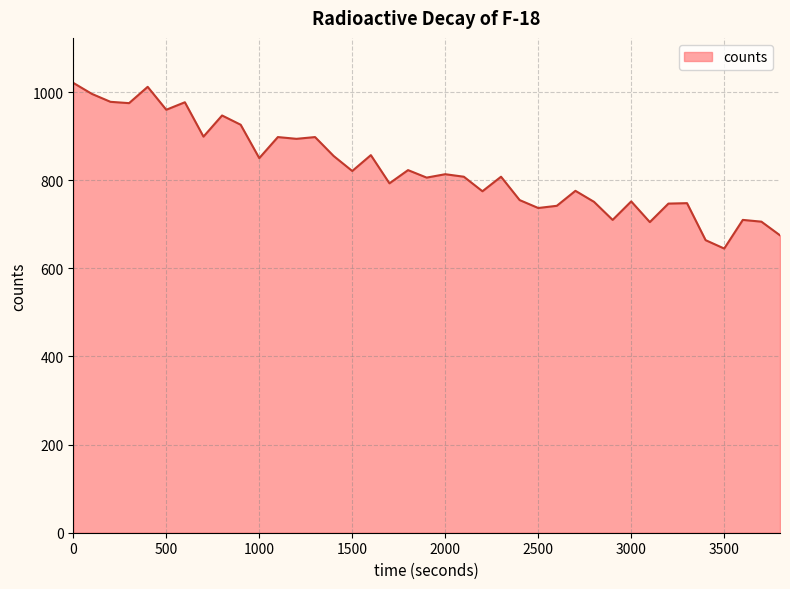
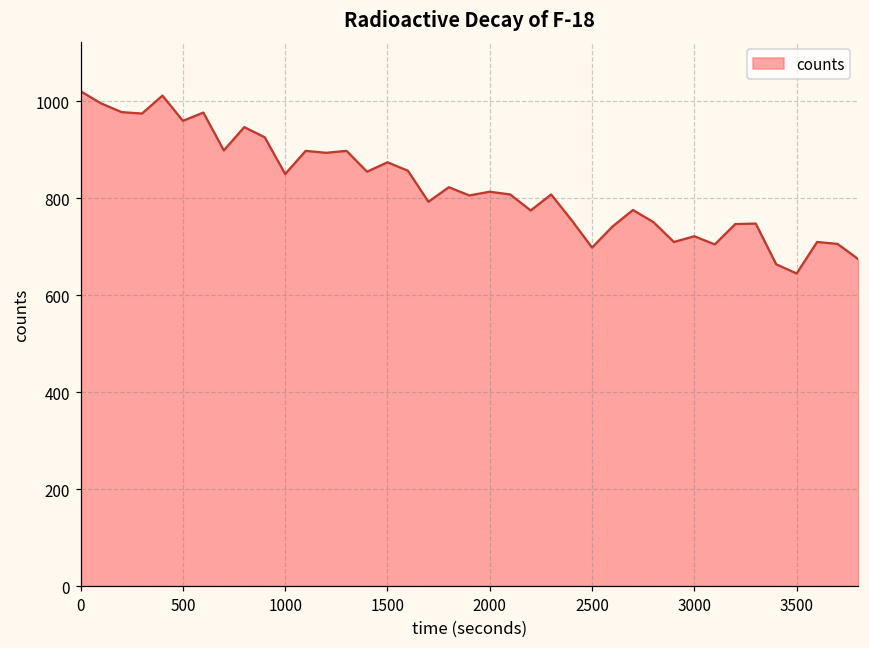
1500: 820 -> 870
2500: 740 -> 700
3000: 750 -> 720
